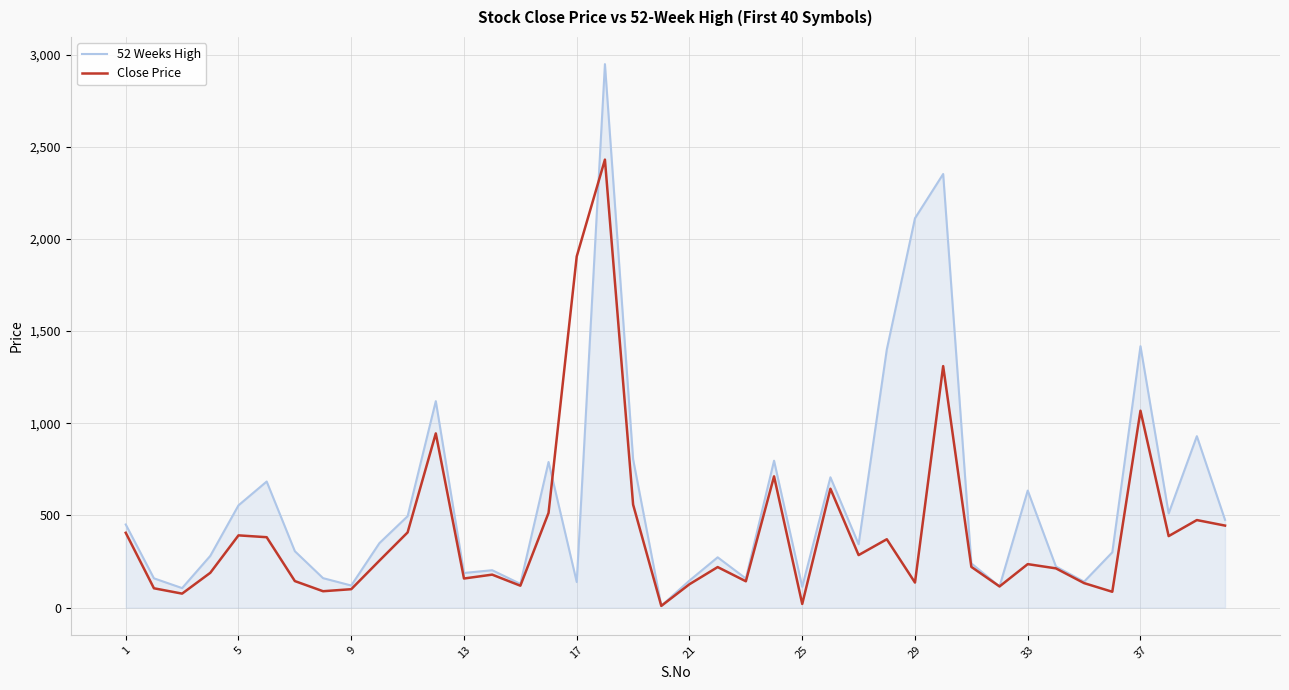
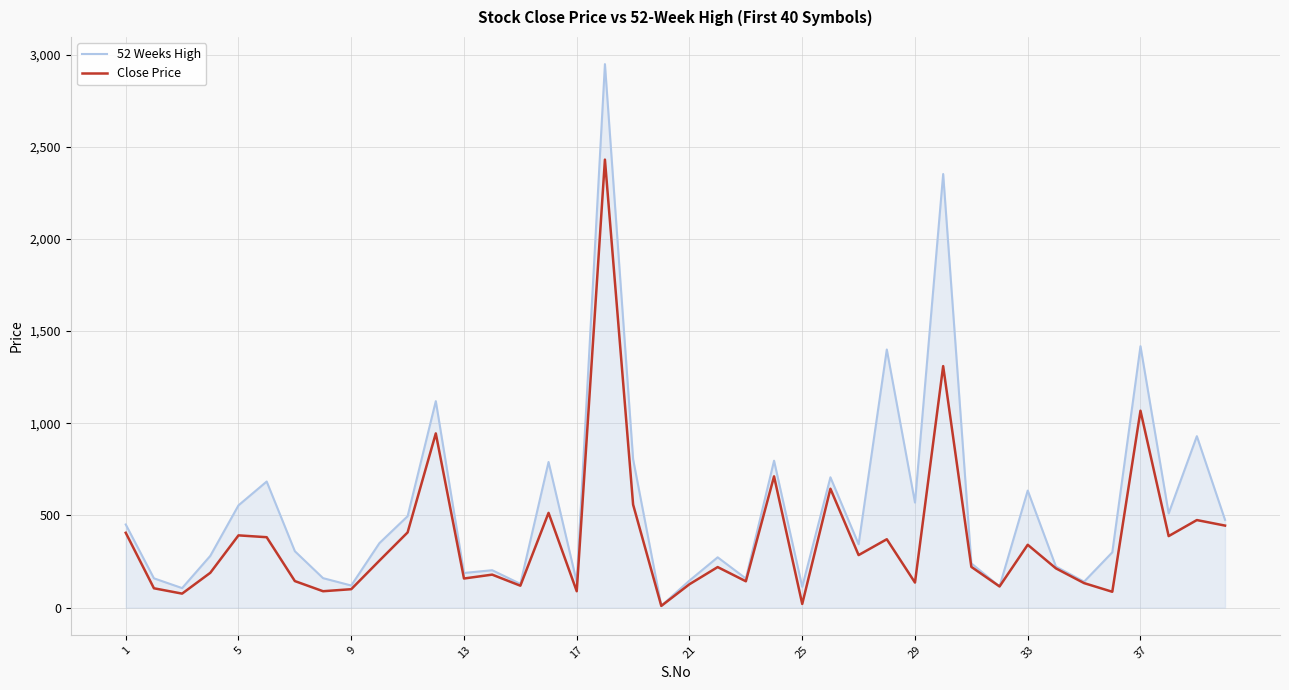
Close Price, 17: 1,910 -> 90
52 Weeks High, 29: 2,110 -> 570
Close Price, 33: 240 -> 340
